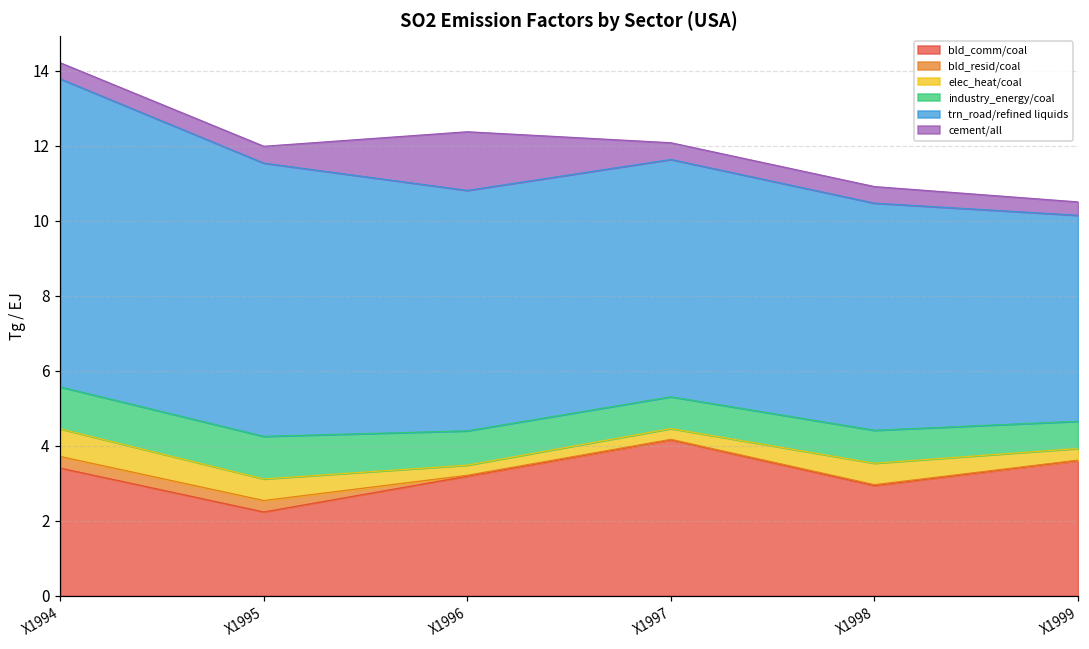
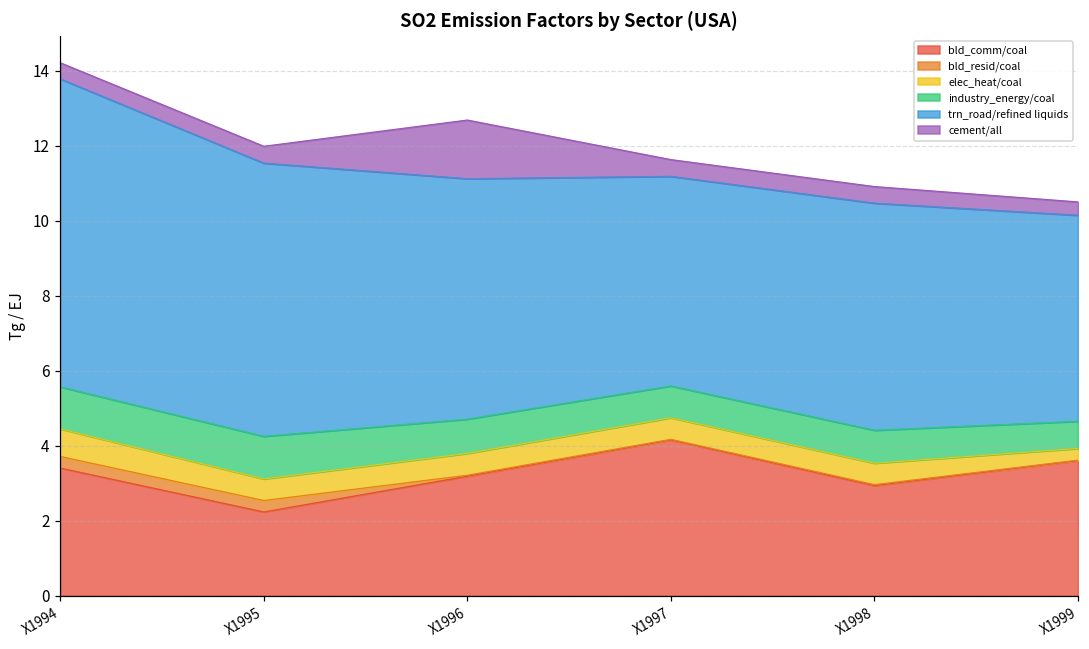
elec_heat/coal, X1996: 0.3 -> 0.6
elec_heat/coal, X1997: 0.3 -> 0.6
trn_road/refined liquids, X1997: 6.3 -> 5.6
